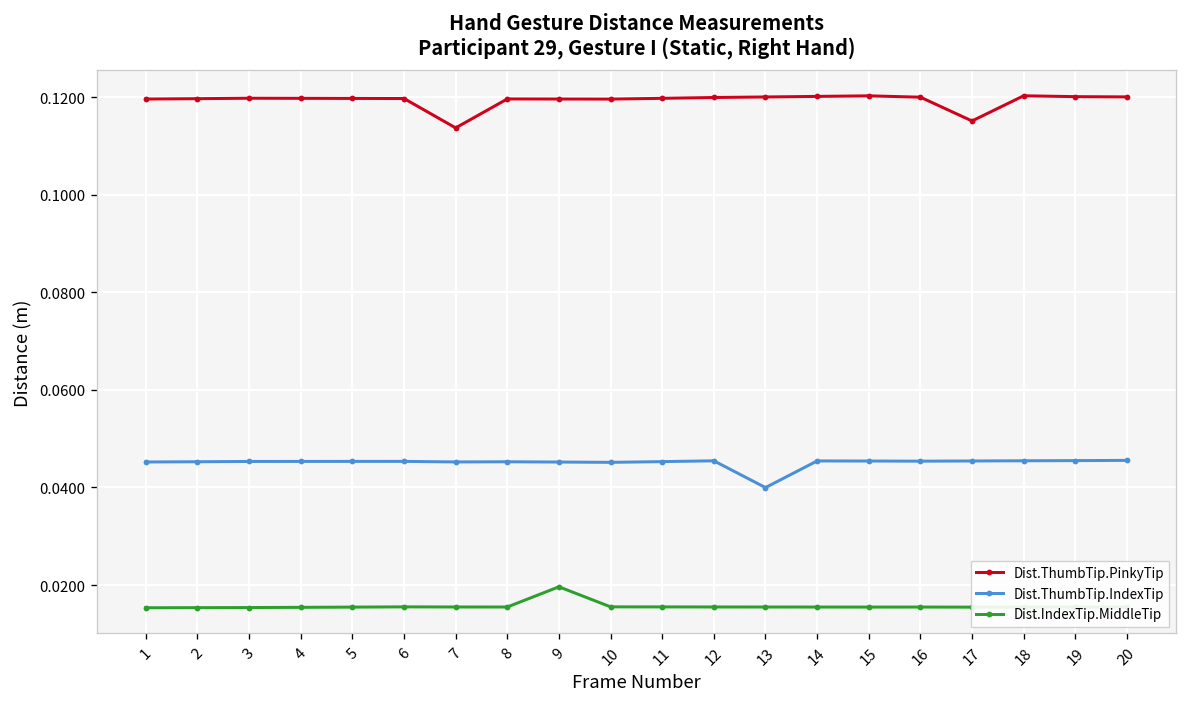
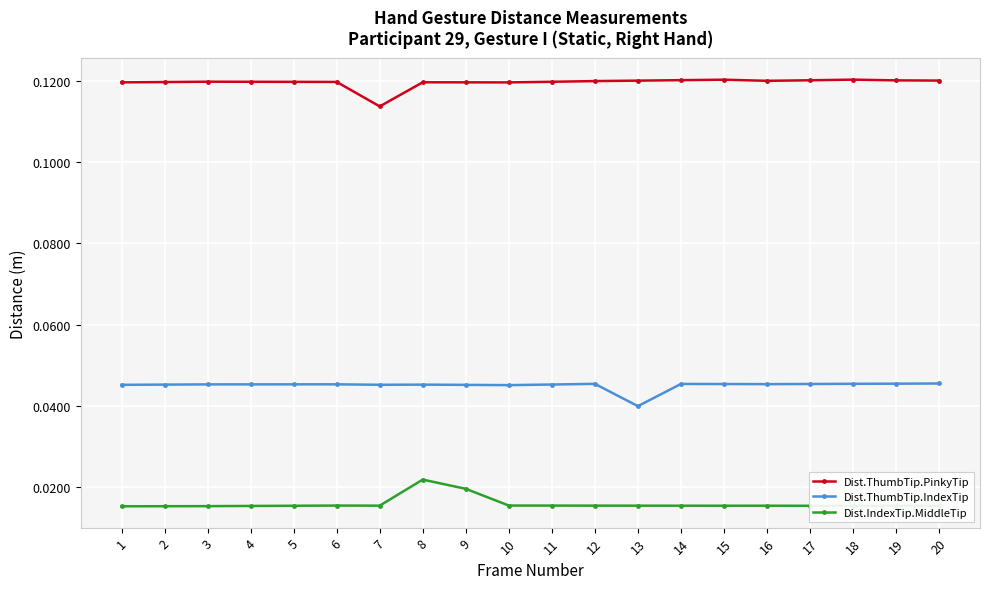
Dist.IndexTip.MiddleTip, 8: 0.016 -> 0.022
Dist.ThumbTip.PinkyTip, 17: 0.115 -> 0.120
